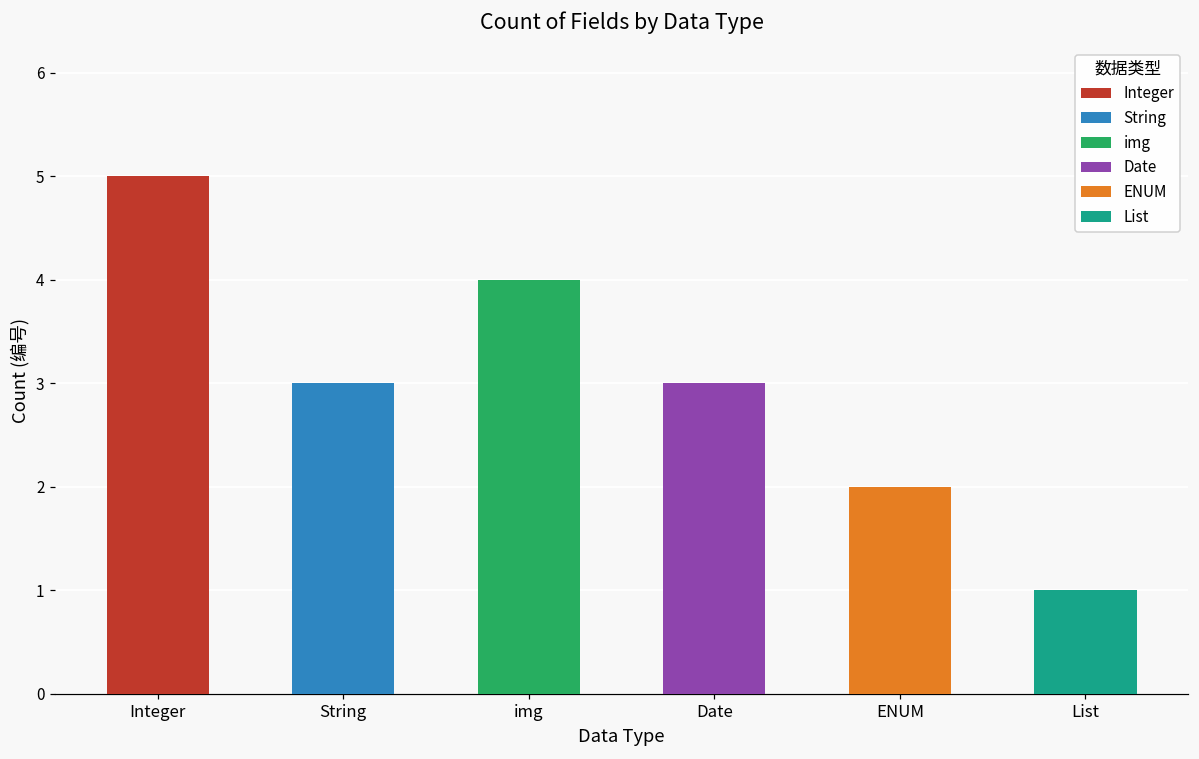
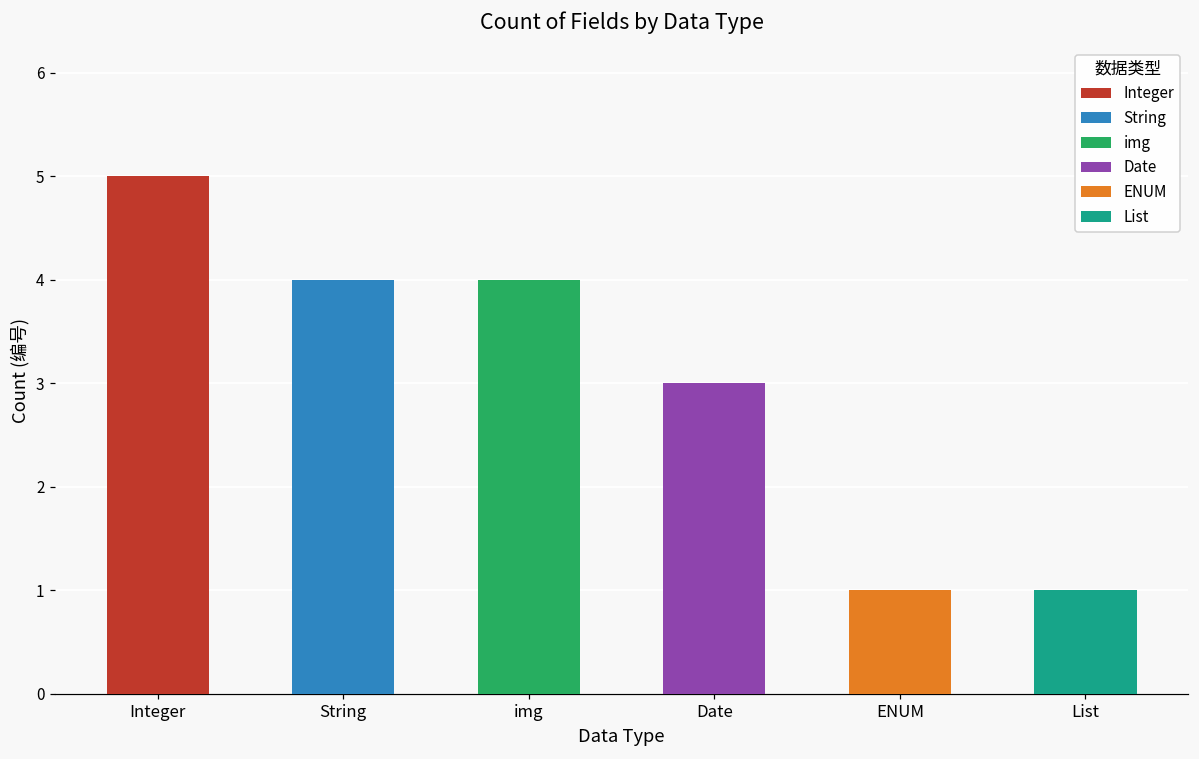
String: 3 -> 4
ENUM: 2 -> 1
